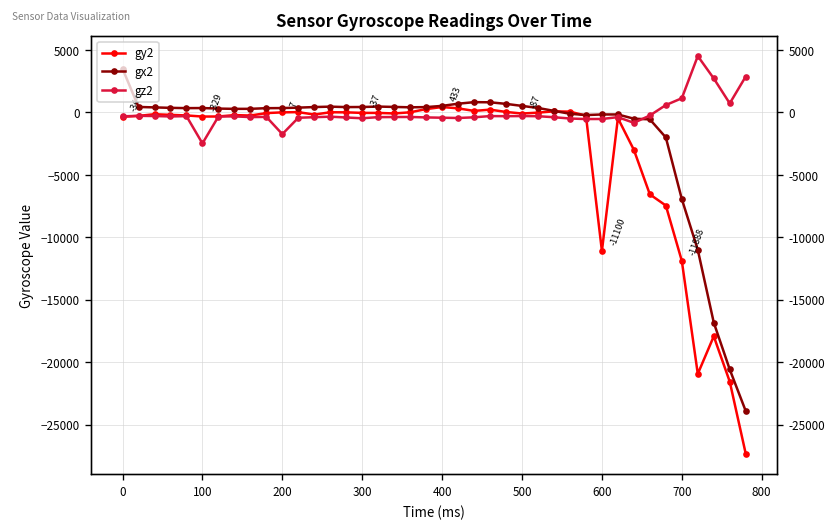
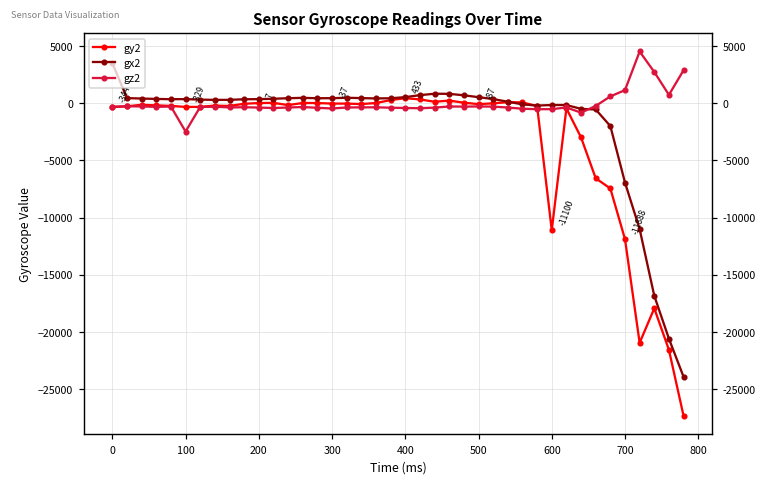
gz2, 200: -1700 -> -400
